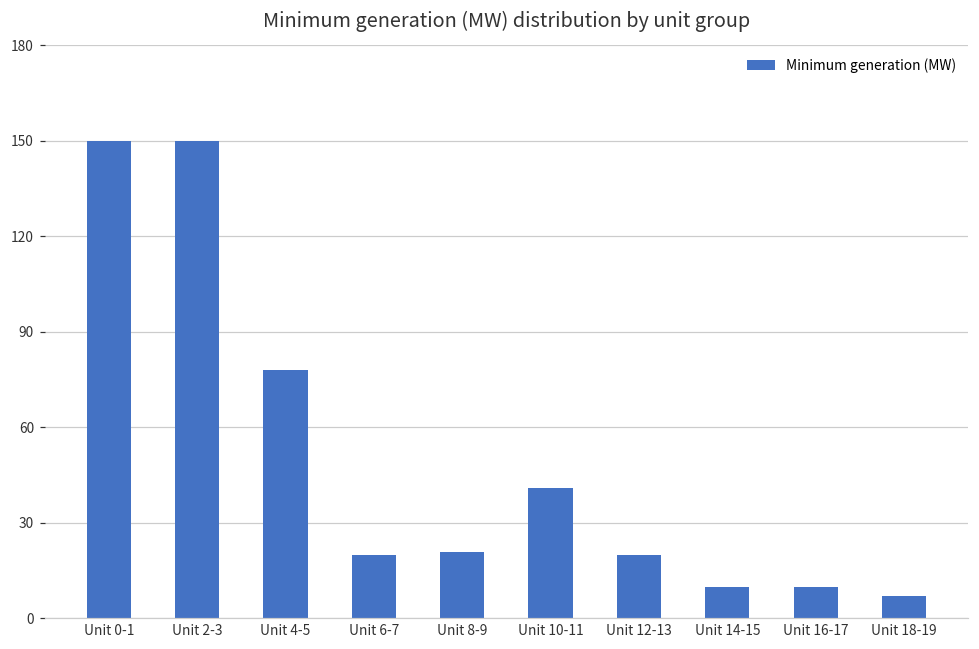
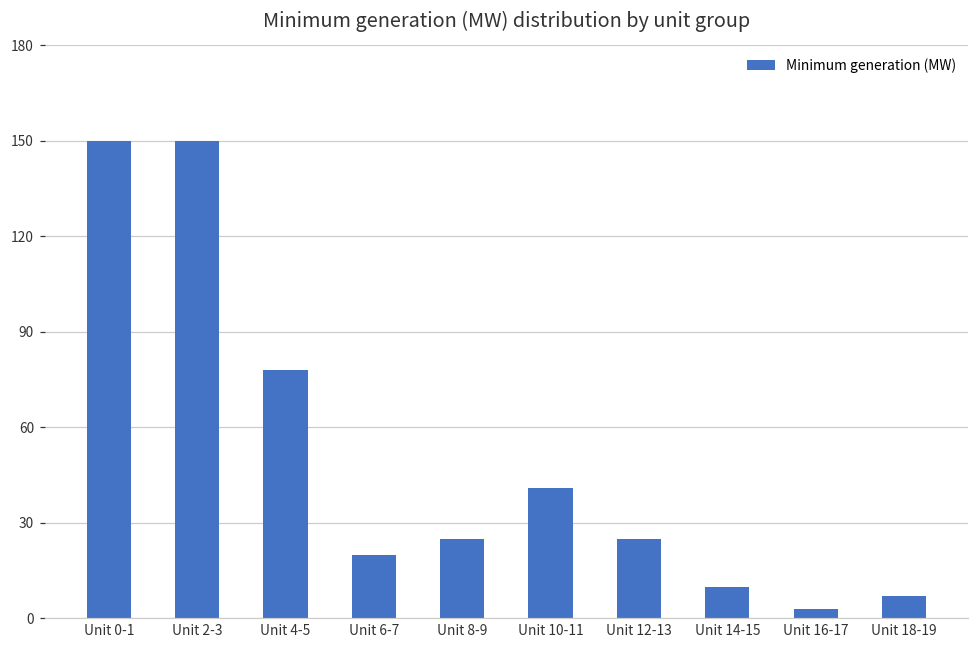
Unit 8-9: 21 -> 25
Unit 12-13: 20 -> 25
Unit 16-17: 10 -> 3
